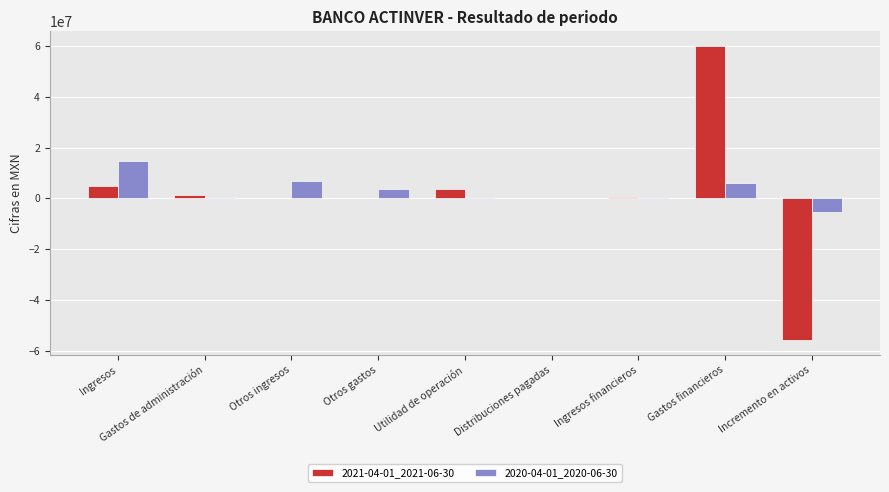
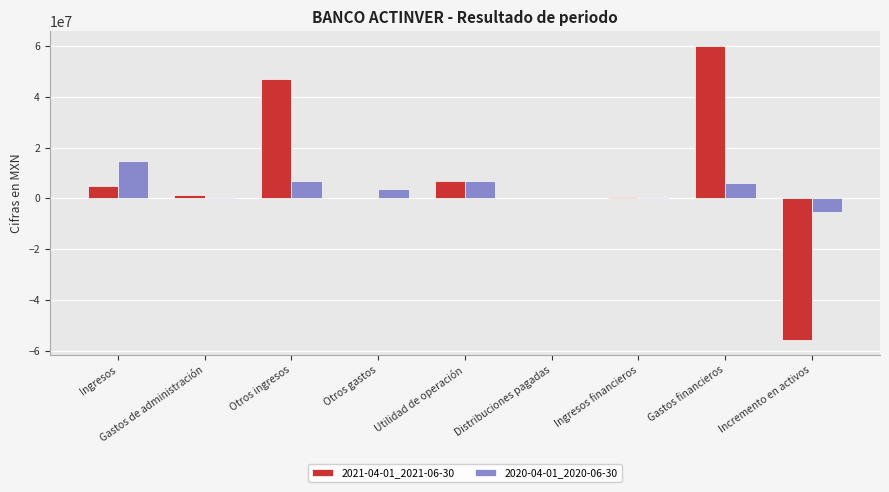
2021-04-01_2021-06-30, Otros ingresos: 0 -> 47000000
2021-04-01_2021-06-30, Utilidad de operación: 4000000 -> 7000000
2020-04-01_2020-06-30, Utilidad de operación: 0 -> 7000000
